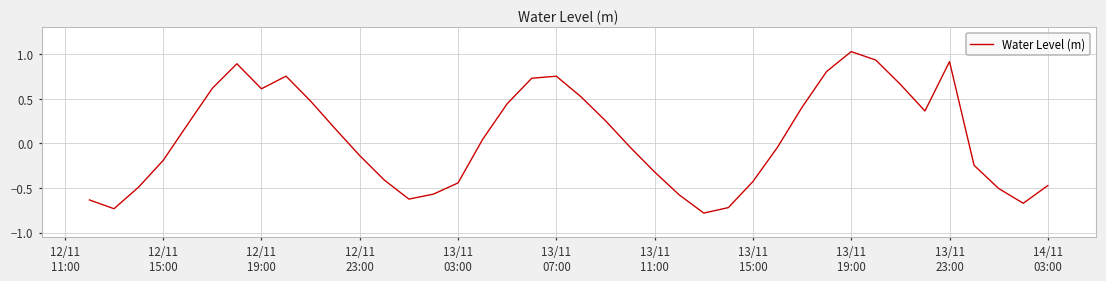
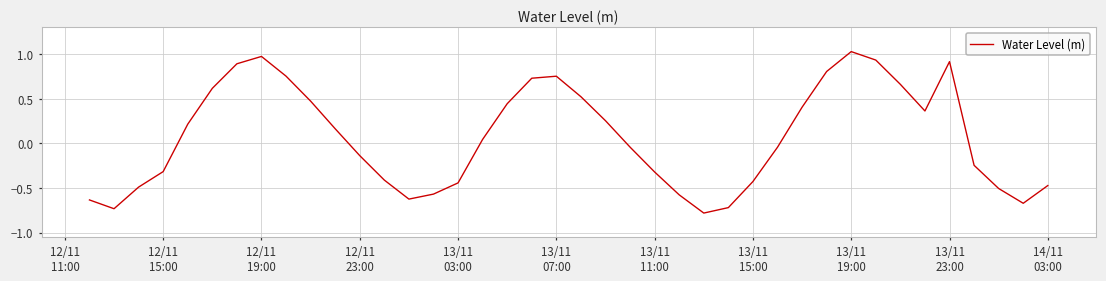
12/11 15:00: -0.2 -> -0.3
12/11 19:00: 0.6 -> 1.0
